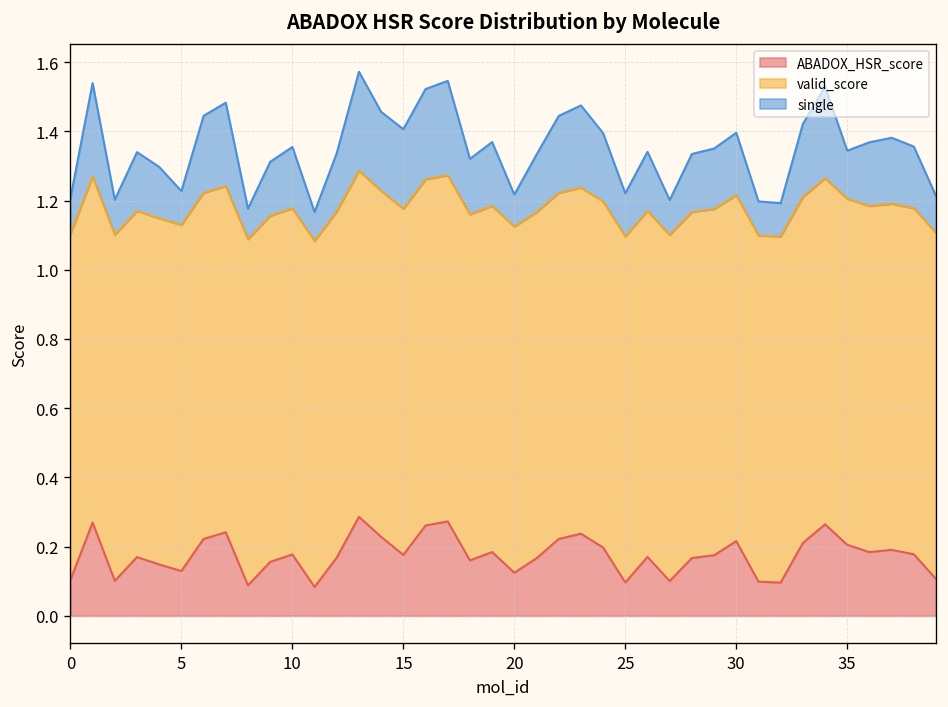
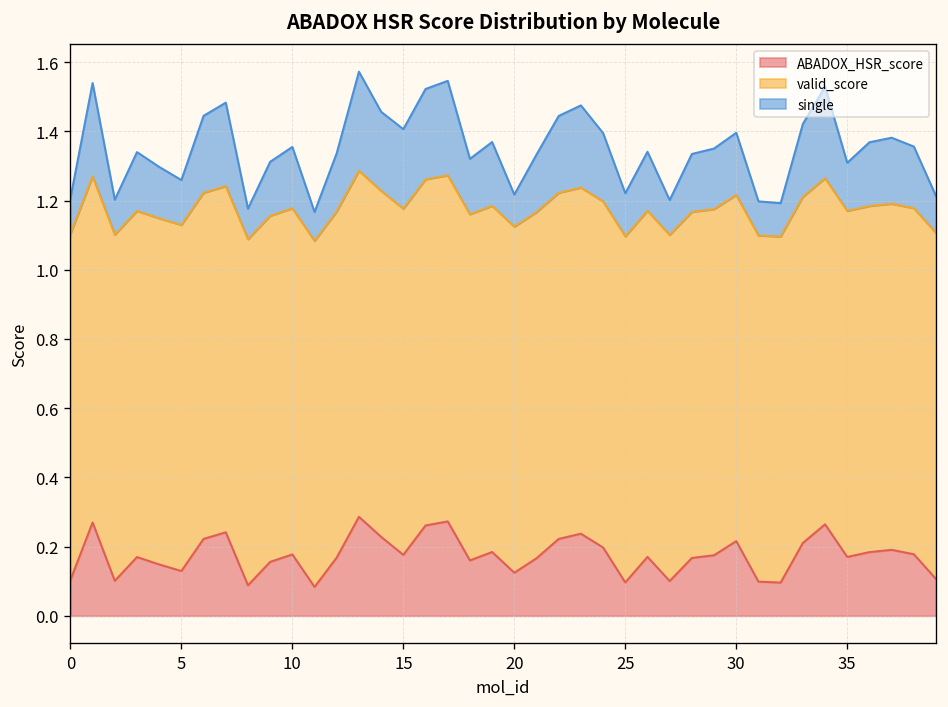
single, 5: 0.10 -> 0.13
ABADOX_HSR_score, 35: 0.21 -> 0.17
